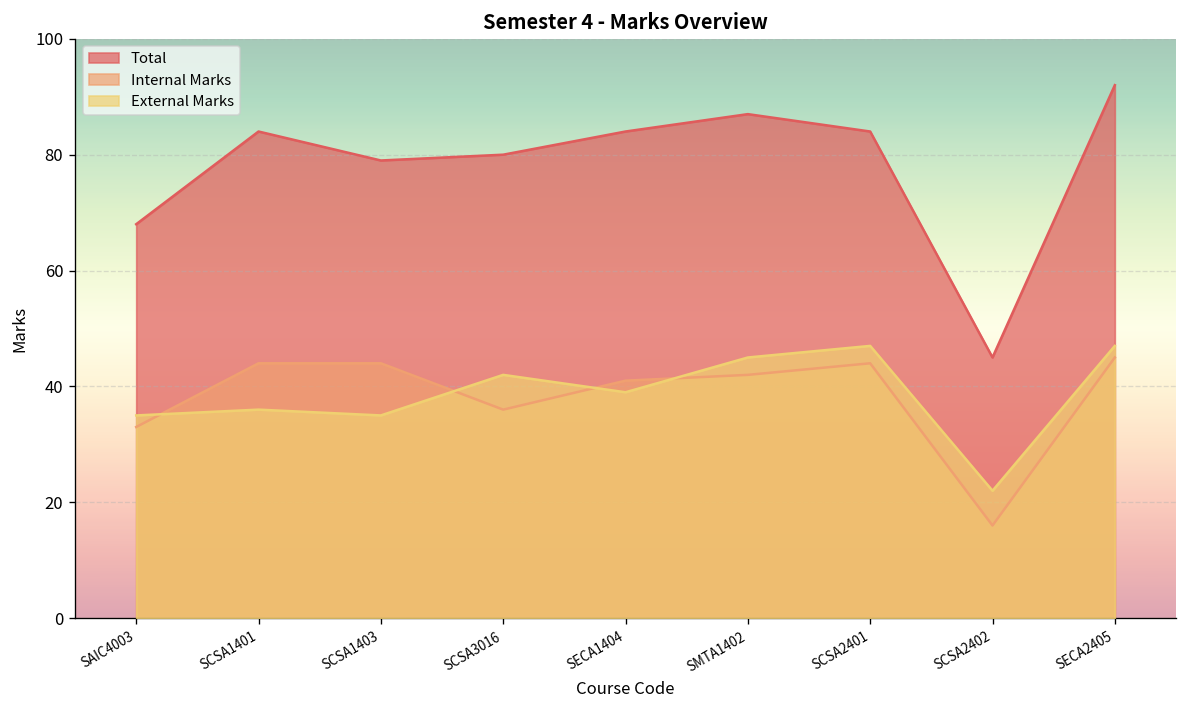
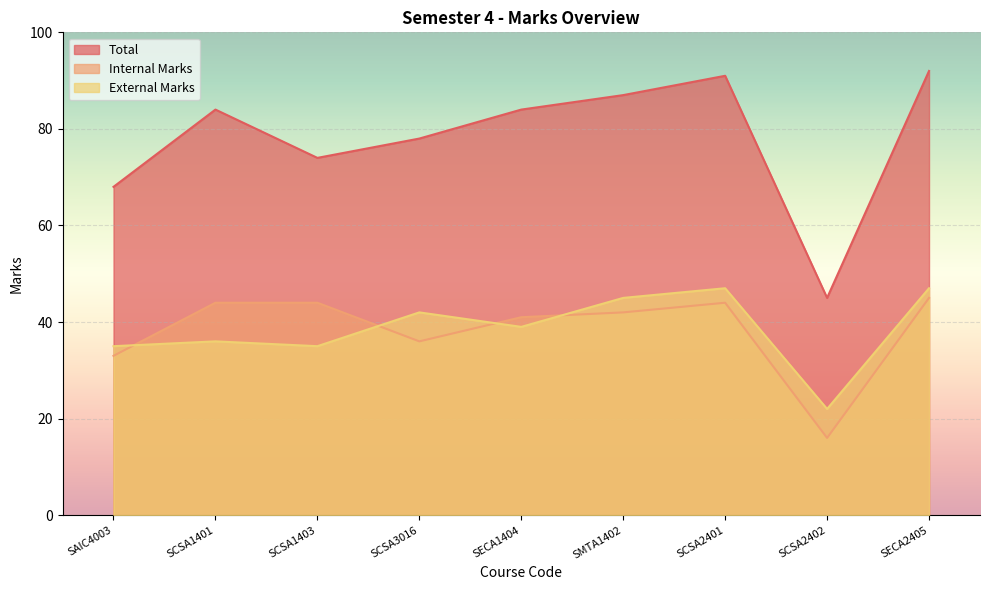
Total, SCSA1403: 79 -> 74
Total, SCSA3016: 80 -> 78
Total, SCSA2401: 84 -> 91
